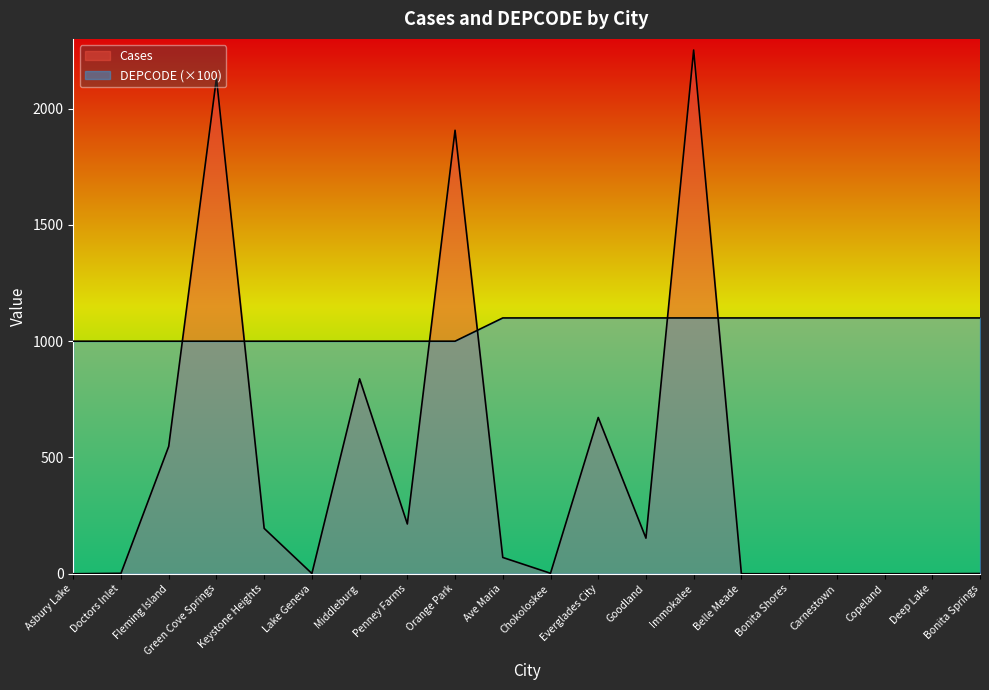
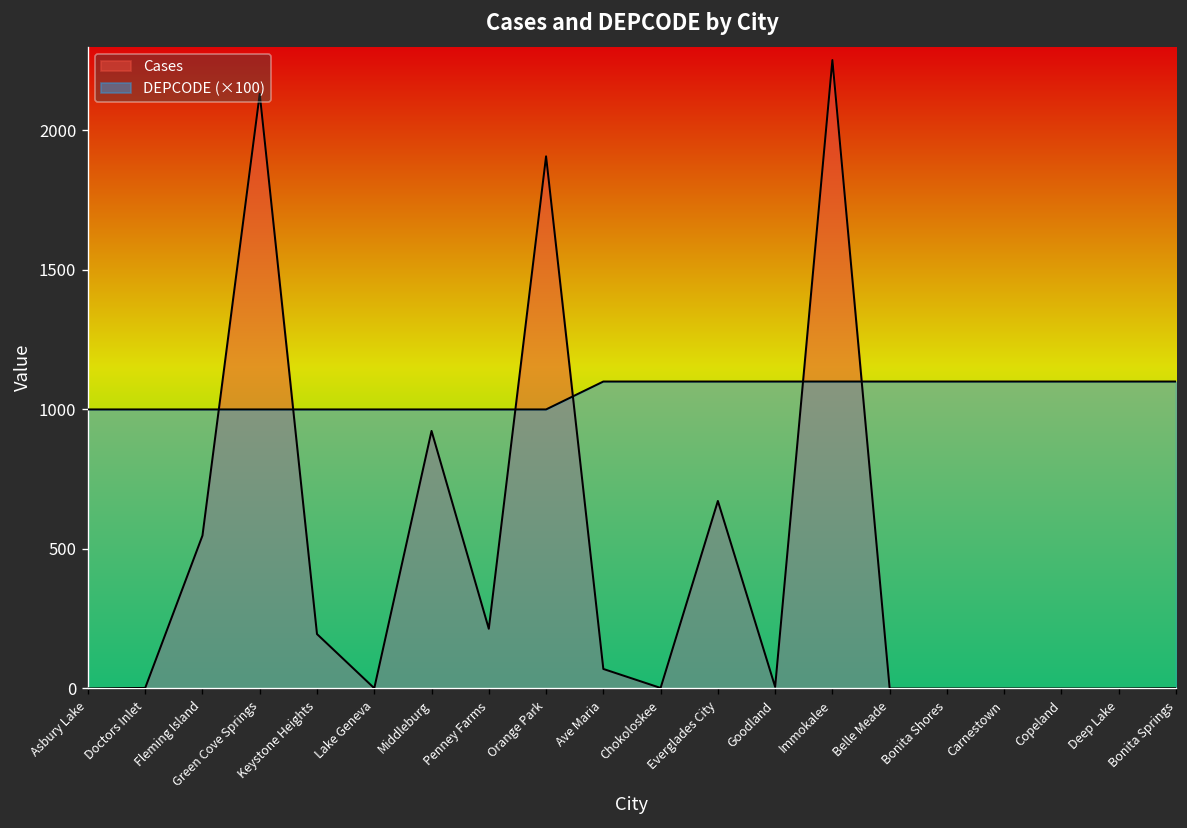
Cases, Middleburg: 840 -> 920
Cases, Goodland: 150 -> 10
